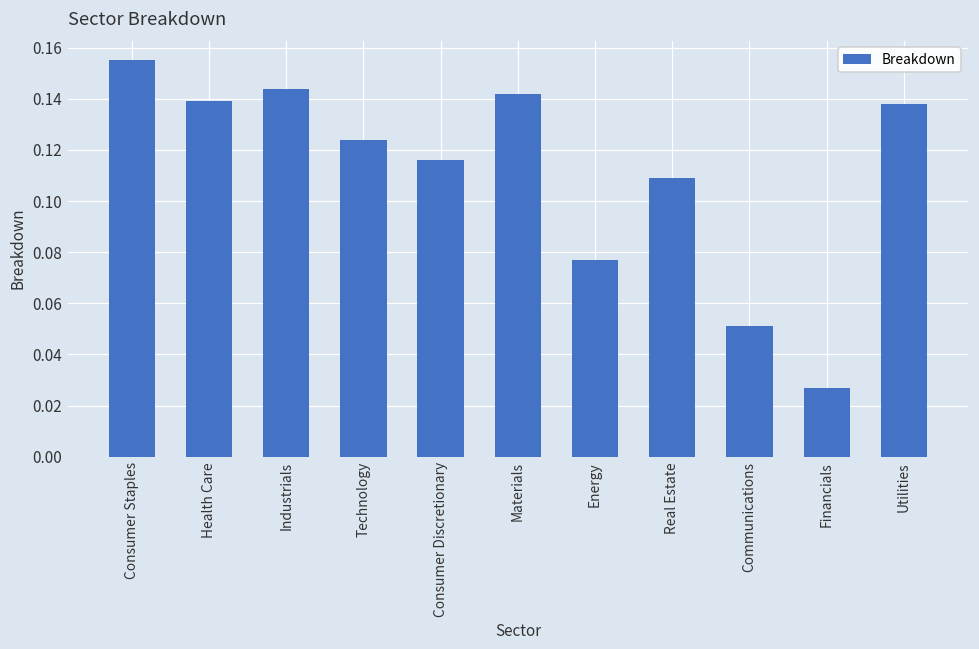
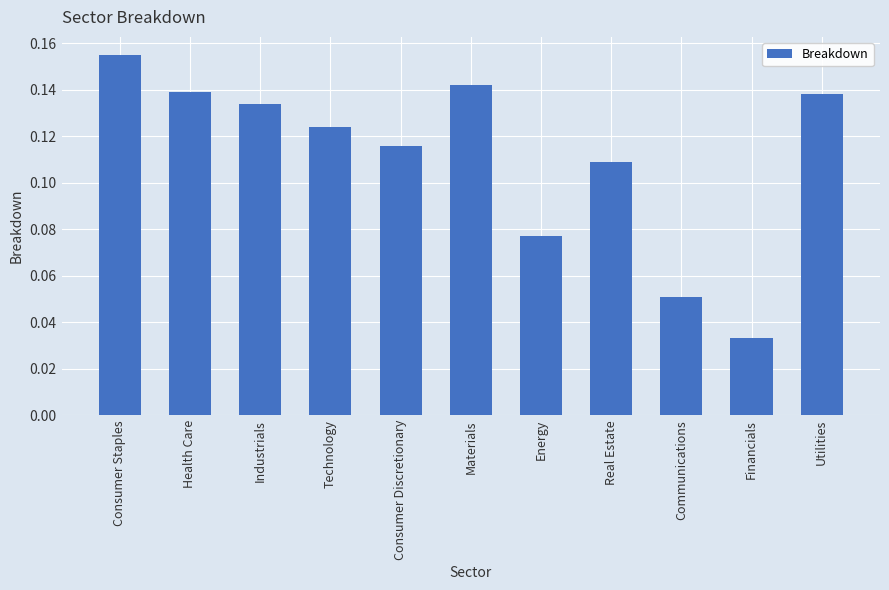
Industrials: 0.144 -> 0.134
Financials: 0.027 -> 0.033
